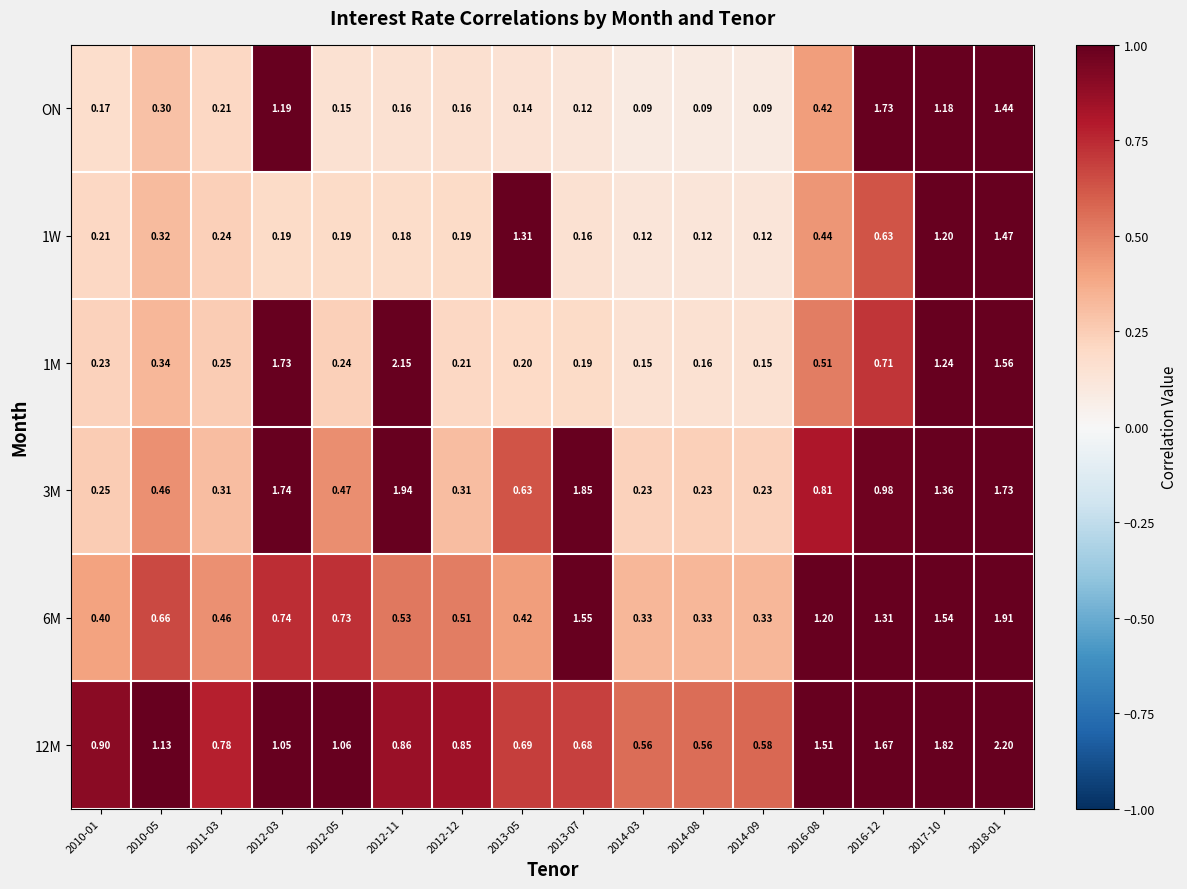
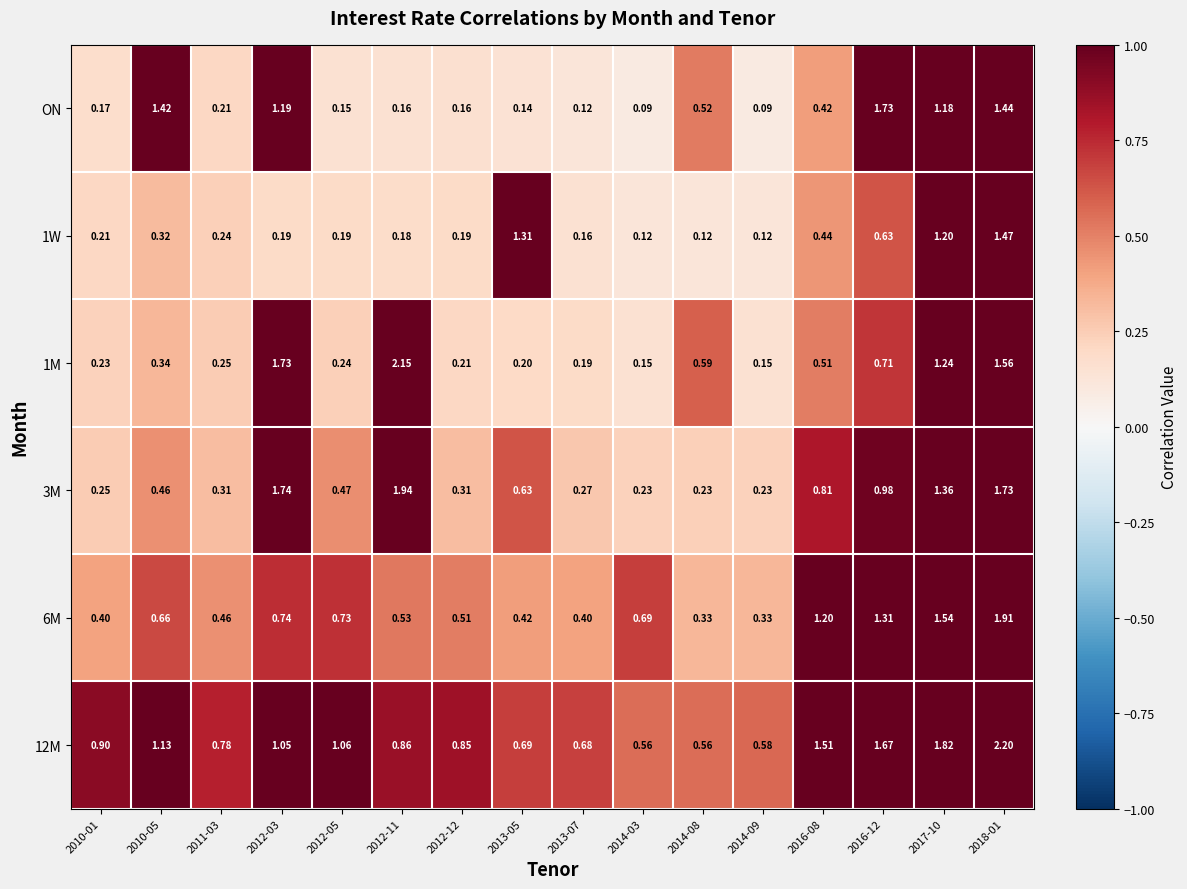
ON, 2010-05: 0.30 -> 1.42
ON, 2014-08: 0.09 -> 0.52
1M, 2014-08: 0.16 -> 0.59
3M, 2013-07: 1.85 -> 0.27
6M, 2013-07: 1.55 -> 0.40
6M, 2014-03: 0.33 -> 0.69
